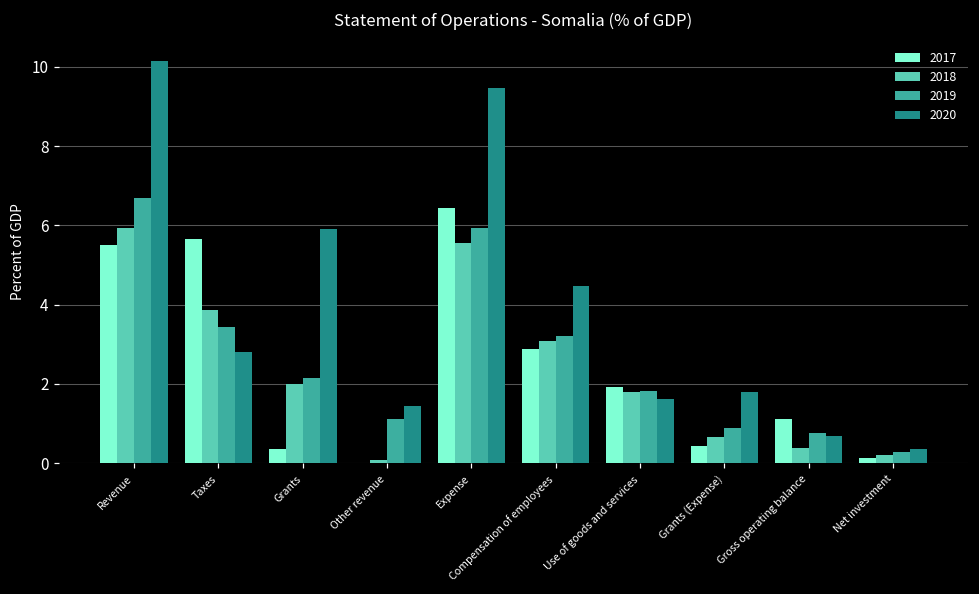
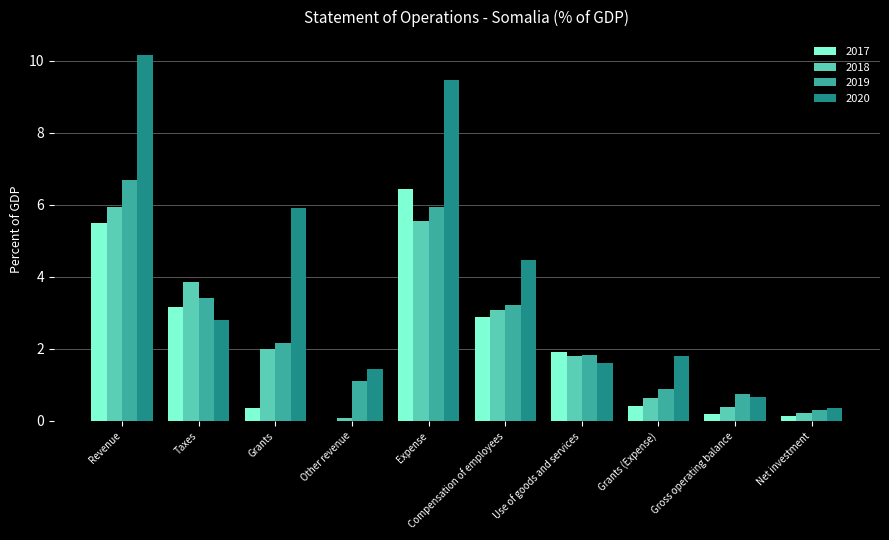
2017, Taxes: 5.7 -> 3.2
2017, Gross operating balance: 1.1 -> 0.2
